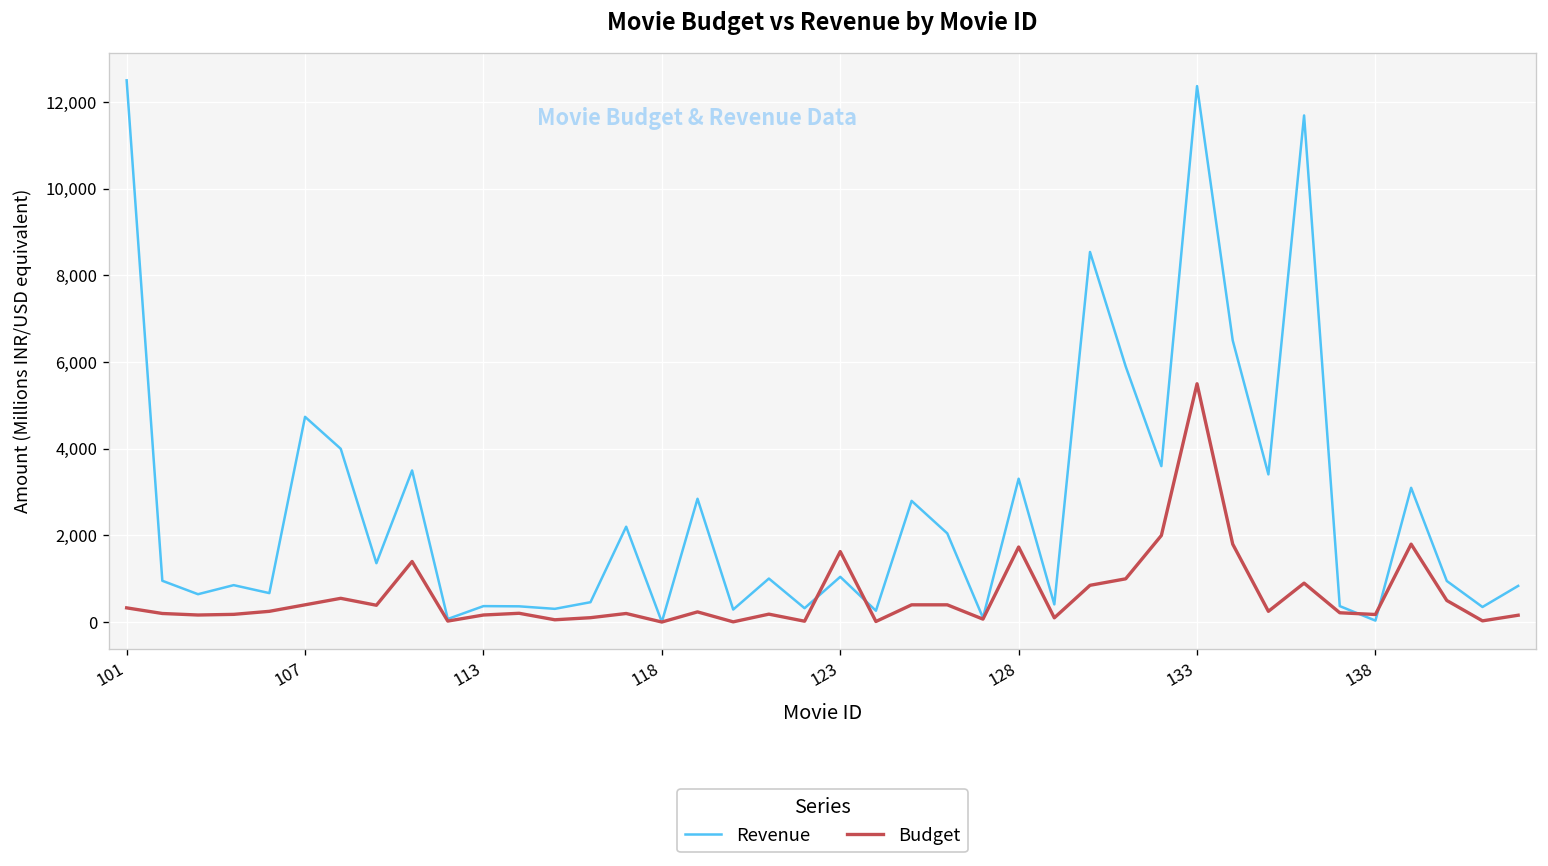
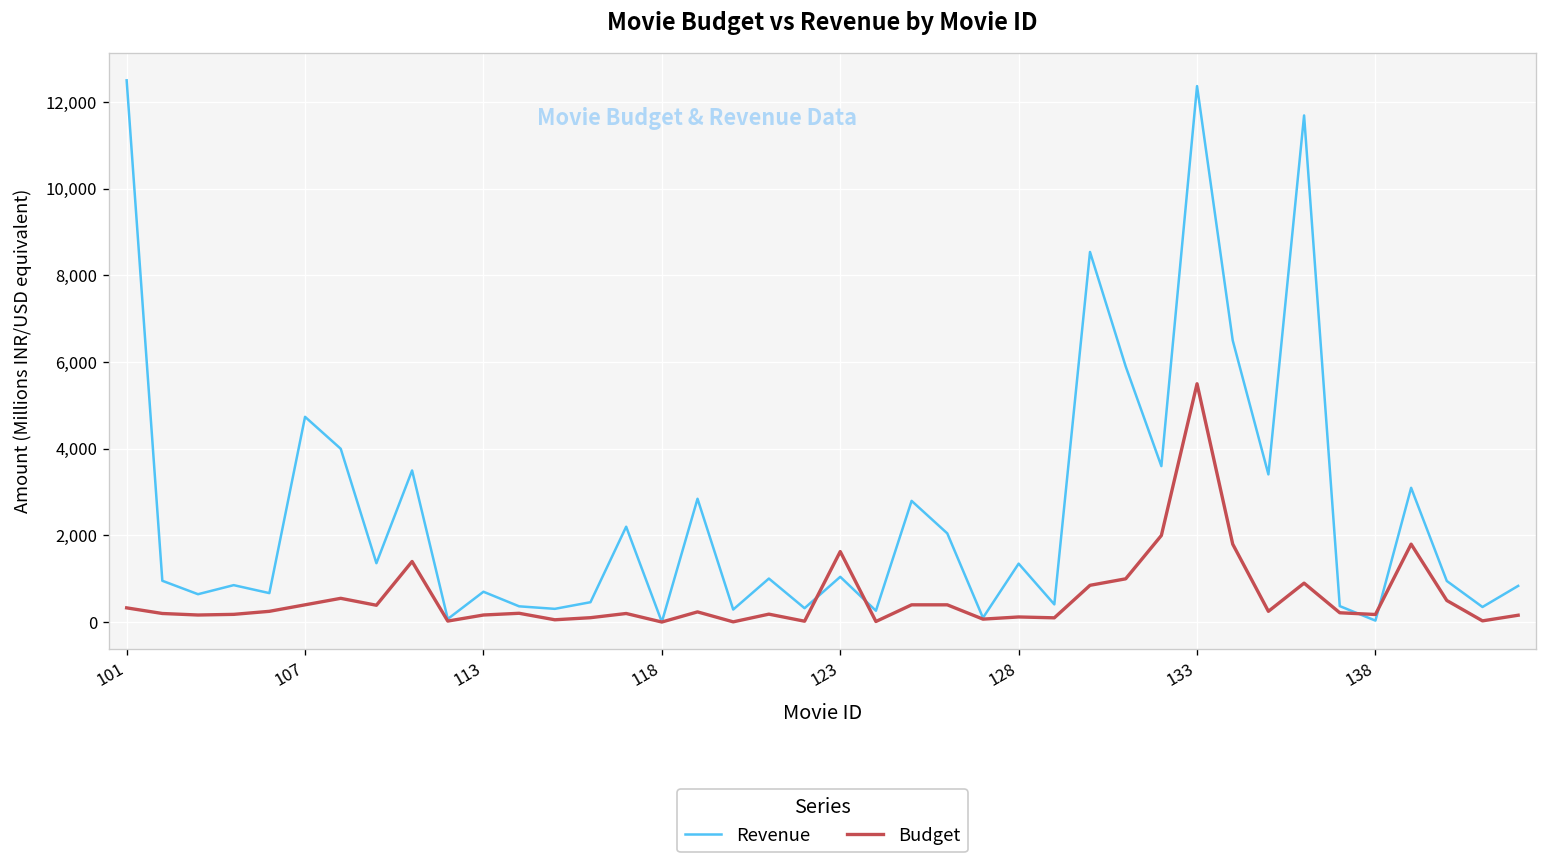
Revenue, 113: 400 -> 700
Revenue, 128: 3,300 -> 1,400
Budget, 128: 1,700 -> 100
